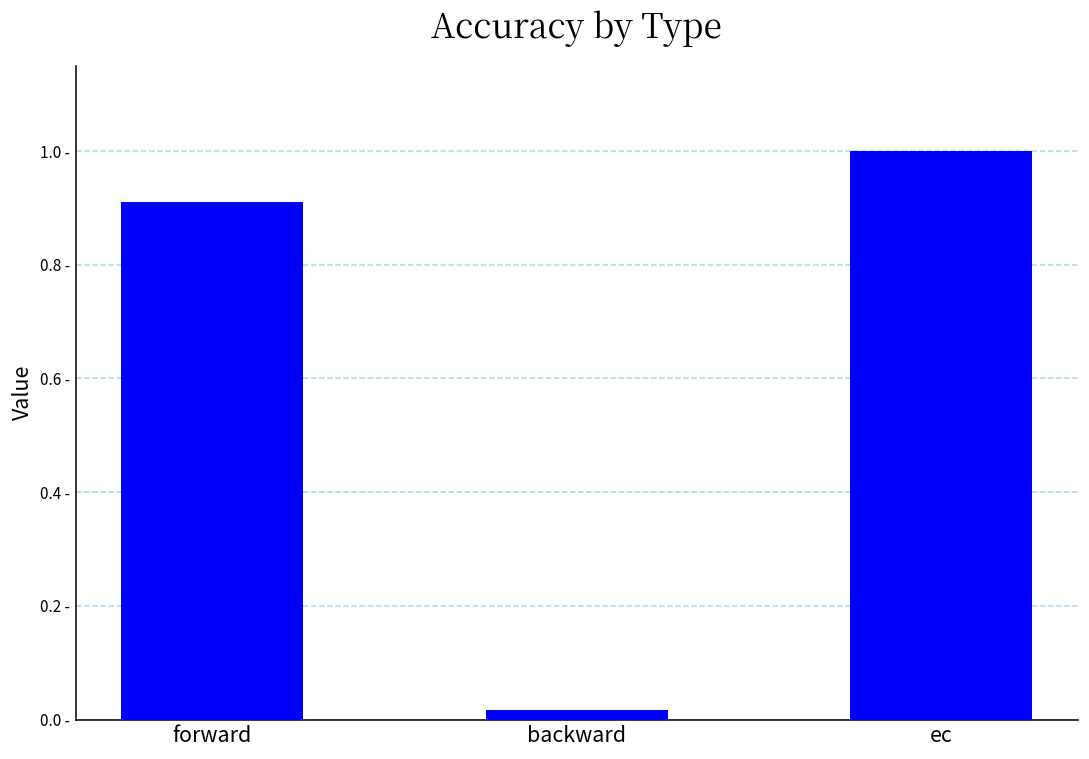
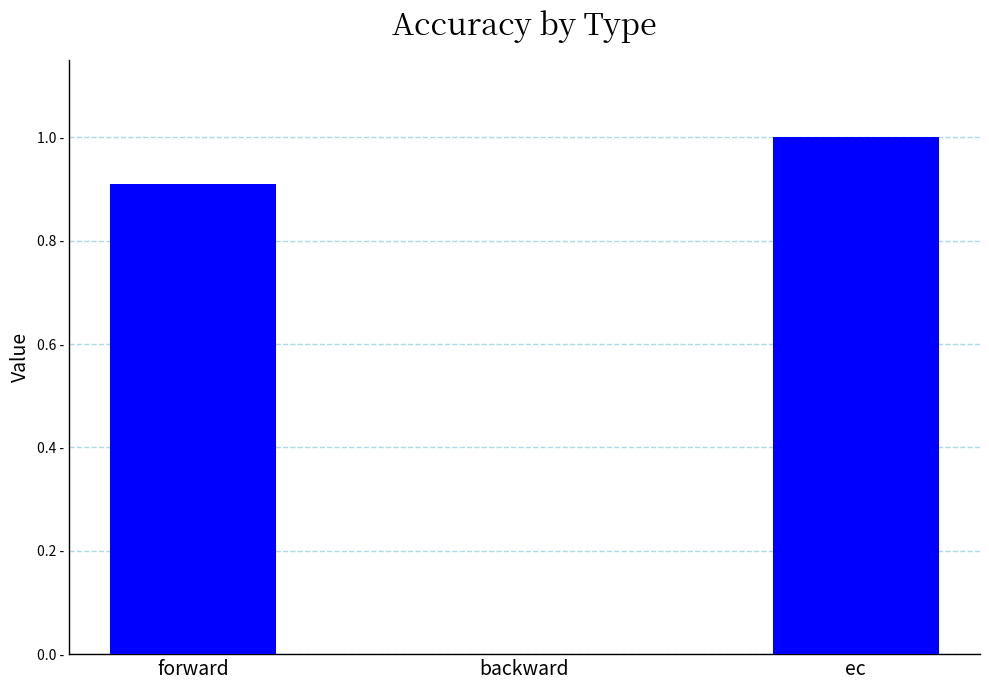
backward: 0.02 - -> 0.00 -
